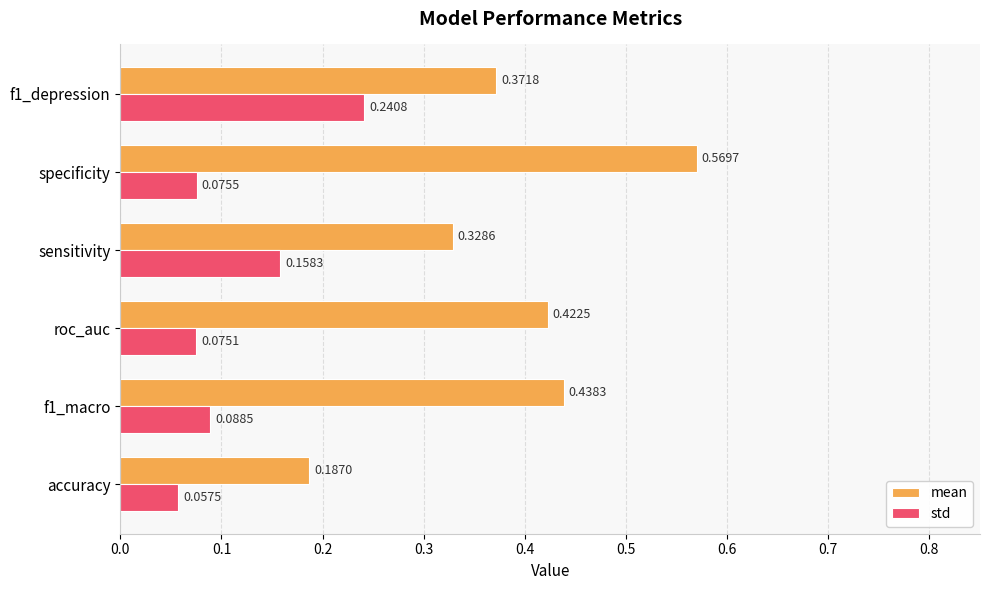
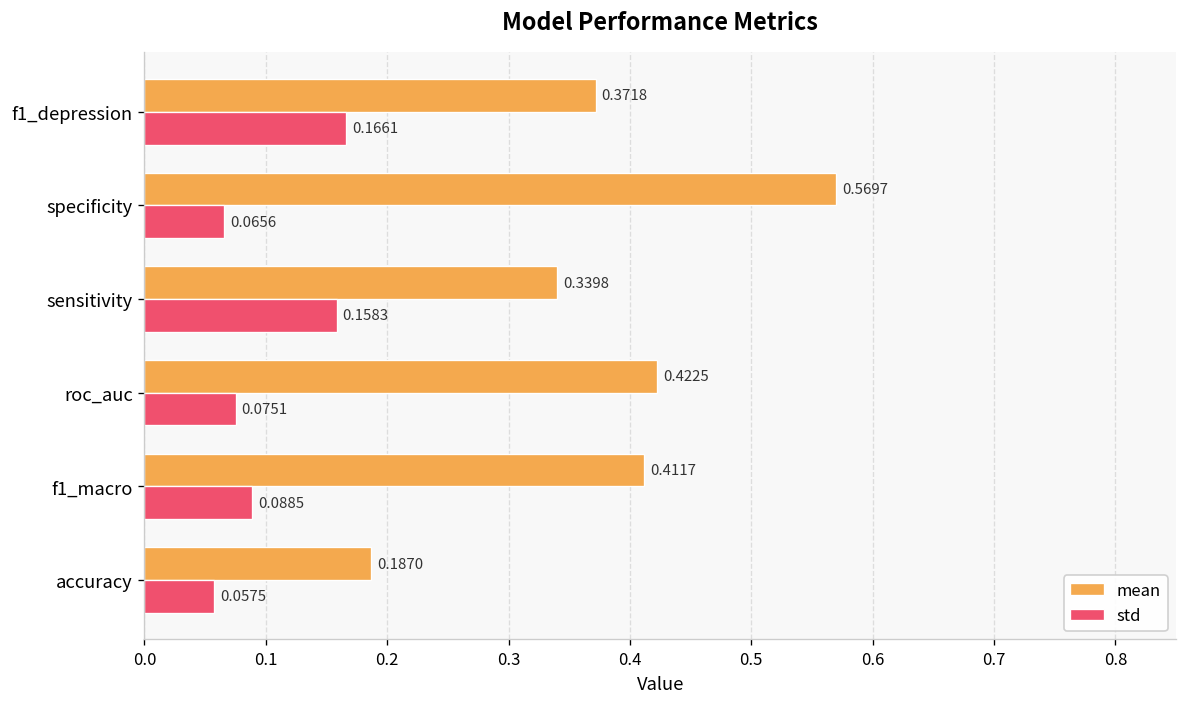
std, f1_depression: 0.2408 -> 0.1661
std, specificity: 0.0755 -> 0.0656
mean, sensitivity: 0.3286 -> 0.3398
mean, f1_macro: 0.4383 -> 0.4117
